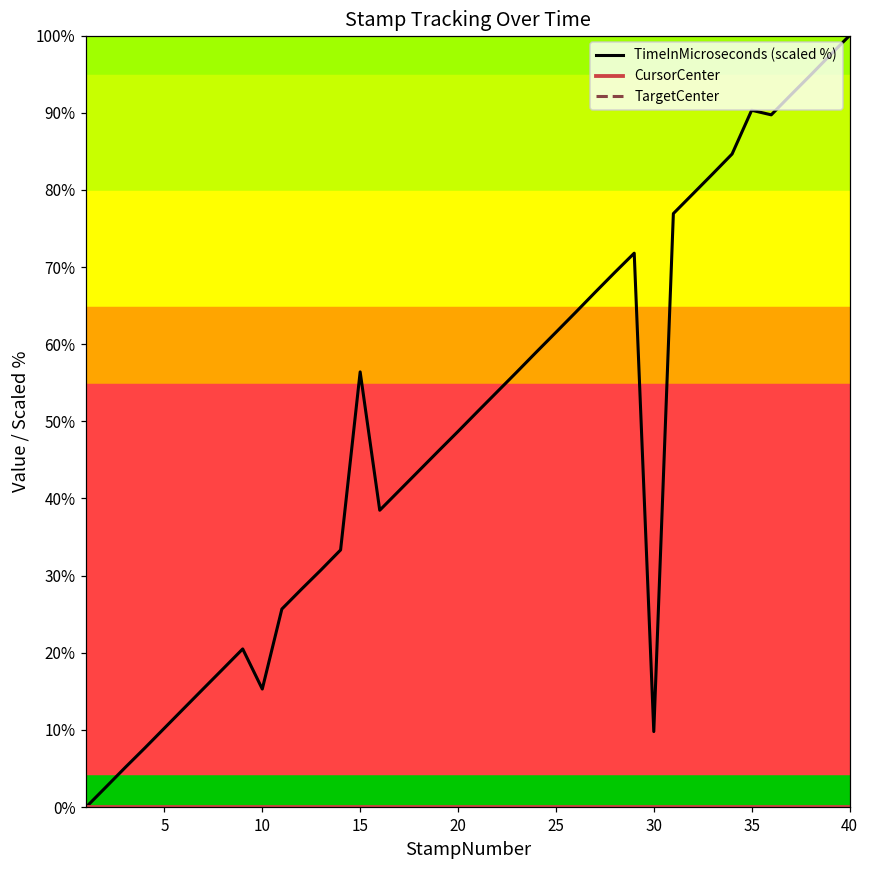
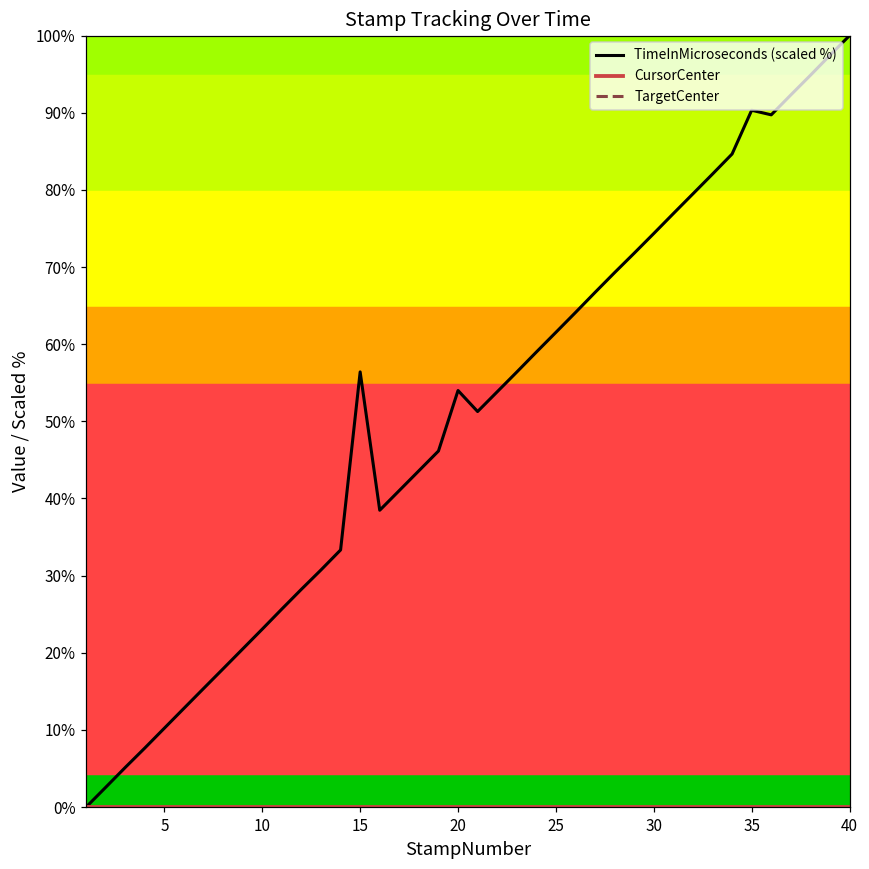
TimeInMicroseconds (scaled %), 10: 15% -> 23%
TimeInMicroseconds (scaled %), 20: 49% -> 54%
TimeInMicroseconds (scaled %), 30: 10% -> 74%
